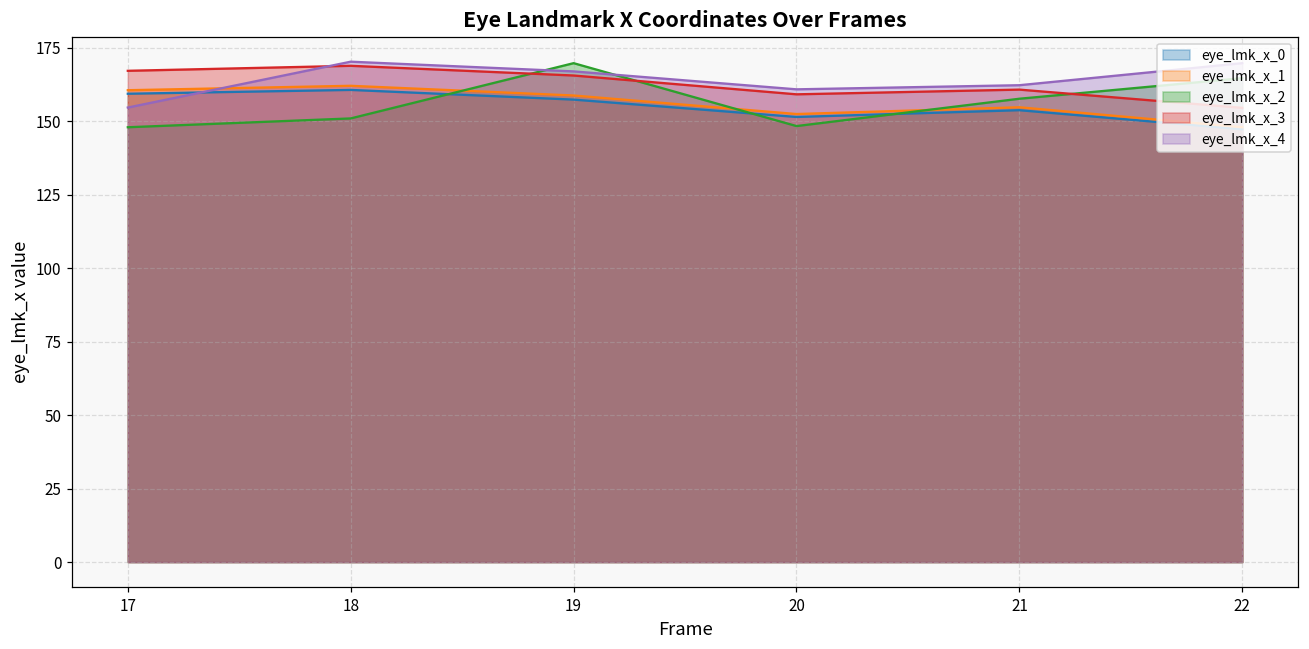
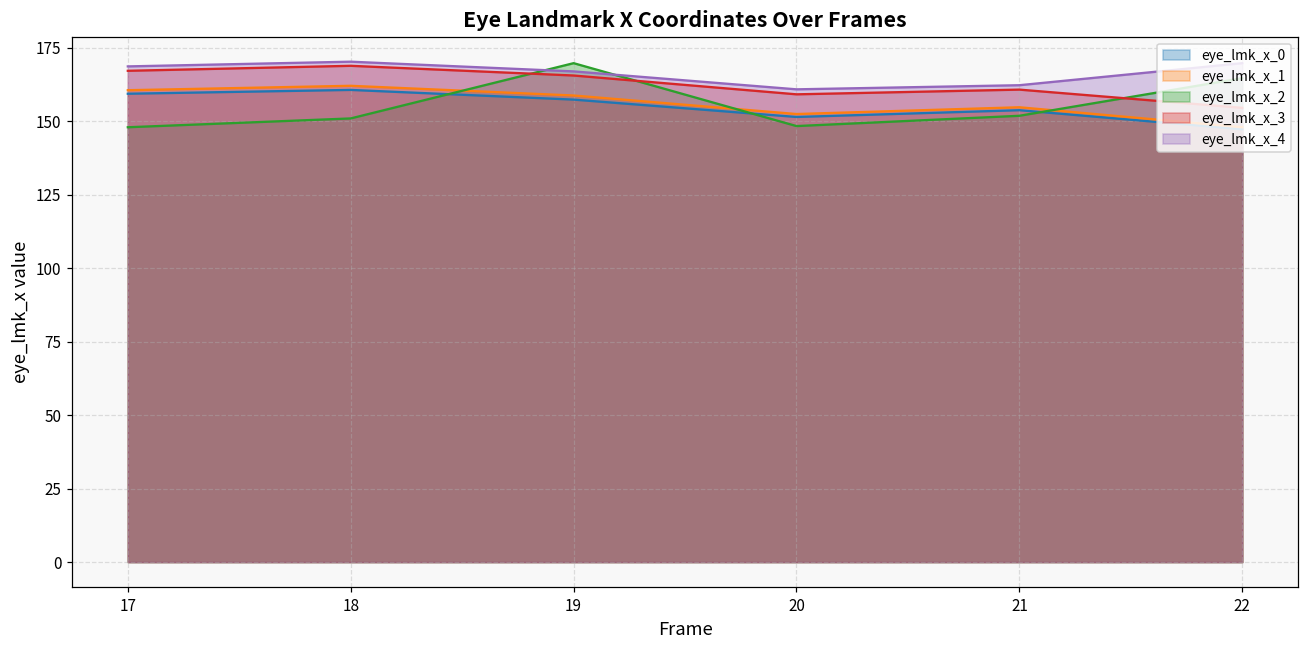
eye_lmk_x_4, 17: 155 -> 169
eye_lmk_x_2, 21: 158 -> 152
